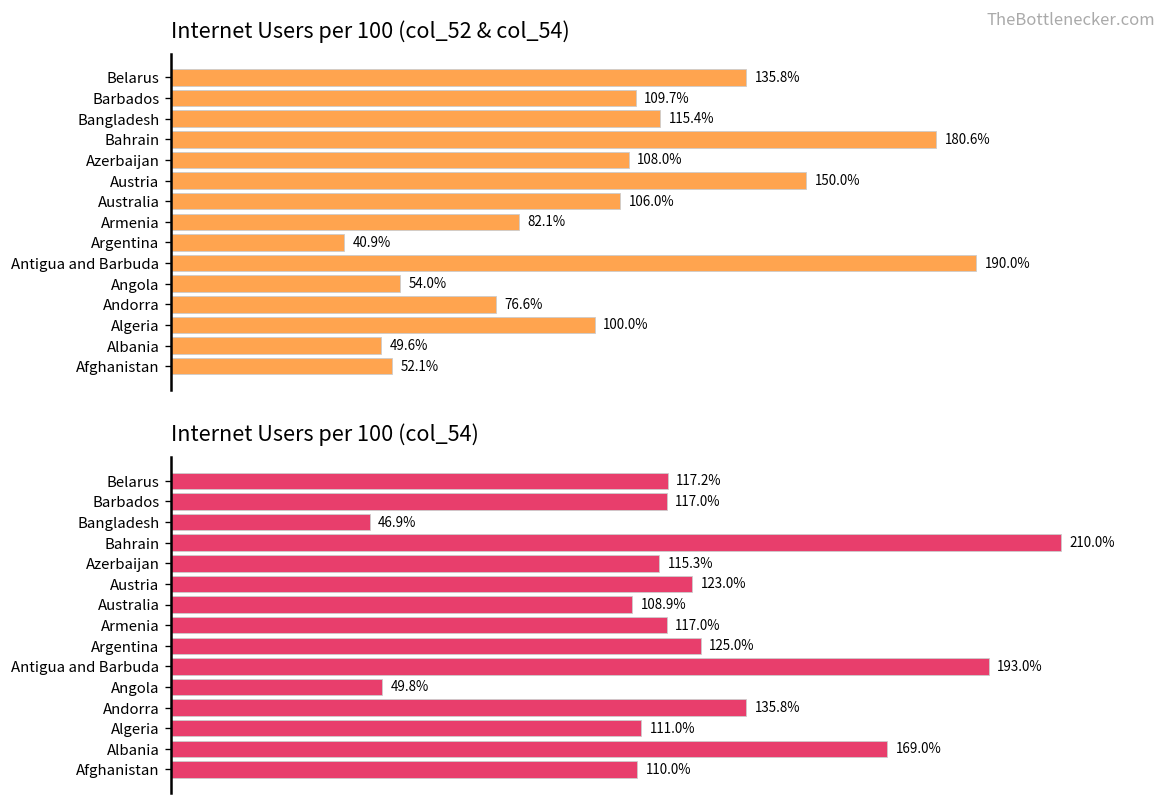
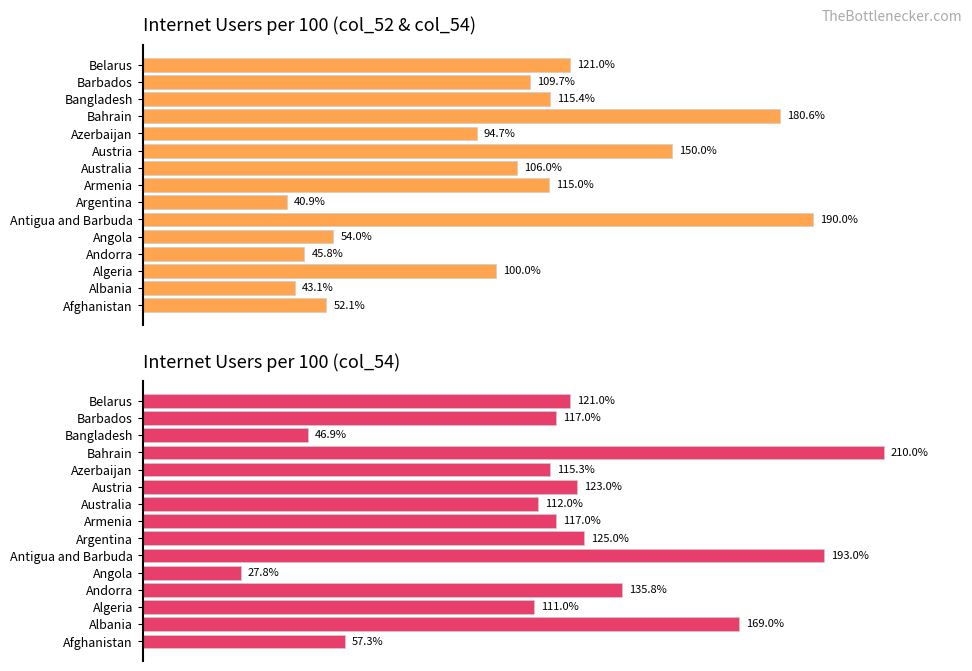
Internet Users per 100 (col_52 & col_54), Belarus: 135.8% -> 121.0%
Internet Users per 100 (col_52 & col_54), Azerbaijan: 108.0% -> 94.7%
Internet Users per 100 (col_52 & col_54), Armenia: 82.1% -> 115.0%
Internet Users per 100 (col_52 & col_54), Andorra: 76.6% -> 45.8%
Internet Users per 100 (col_52 & col_54), Albania: 49.6% -> 43.1%
Internet Users per 100 (col_54), Belarus: 117.2% -> 121.0%
Internet Users per 100 (col_54), Australia: 108.9% -> 112.0%
Internet Users per 100 (col_54), Angola: 49.8% -> 27.8%
Internet Users per 100 (col_54), Afghanistan: 110.0% -> 57.3%
